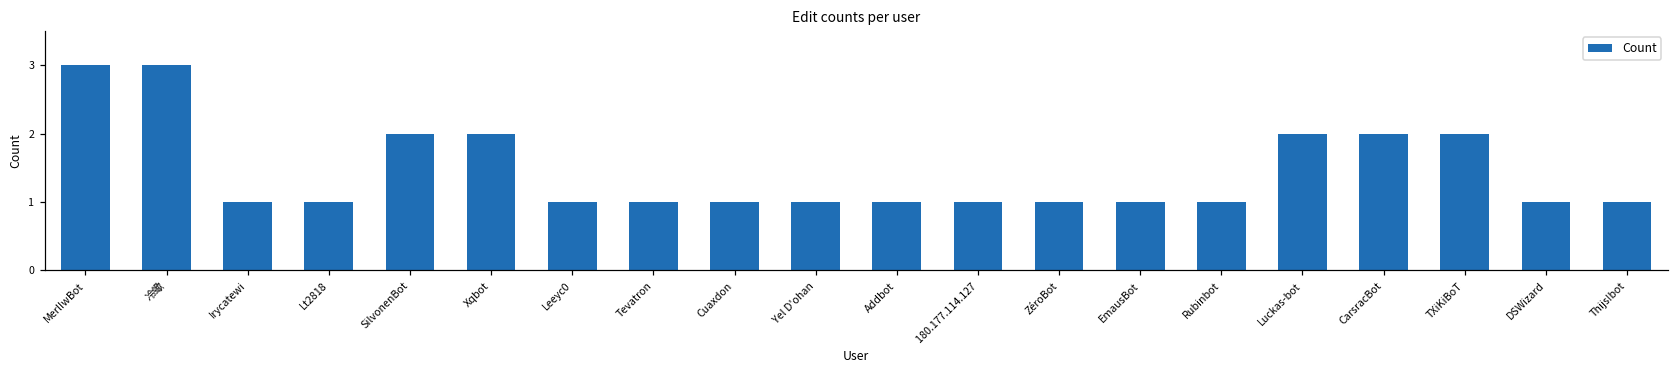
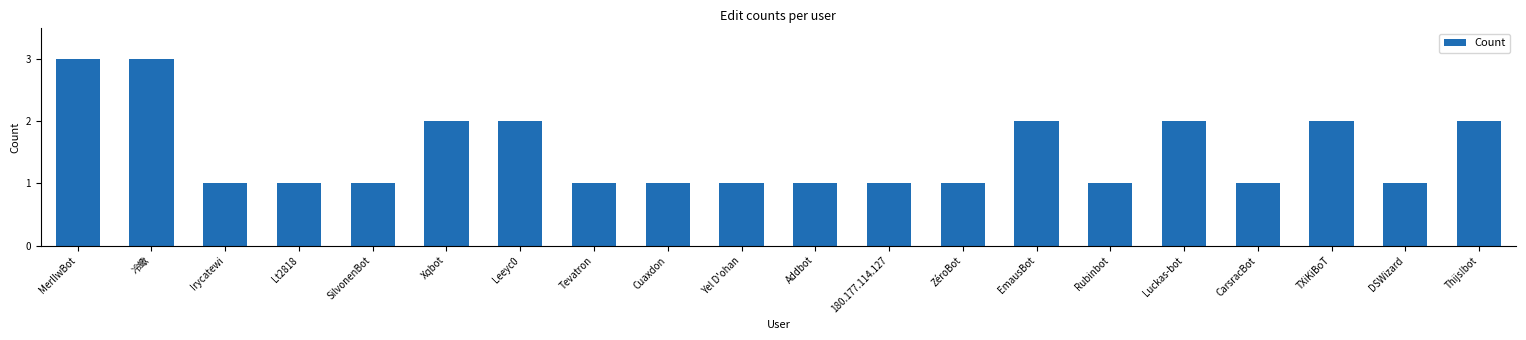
SilvonenBot: 2 -> 1
Leeyc0: 1 -> 2
EmausBot: 1 -> 2
CarsracBot: 2 -> 1
Thijs!bot: 1 -> 2
